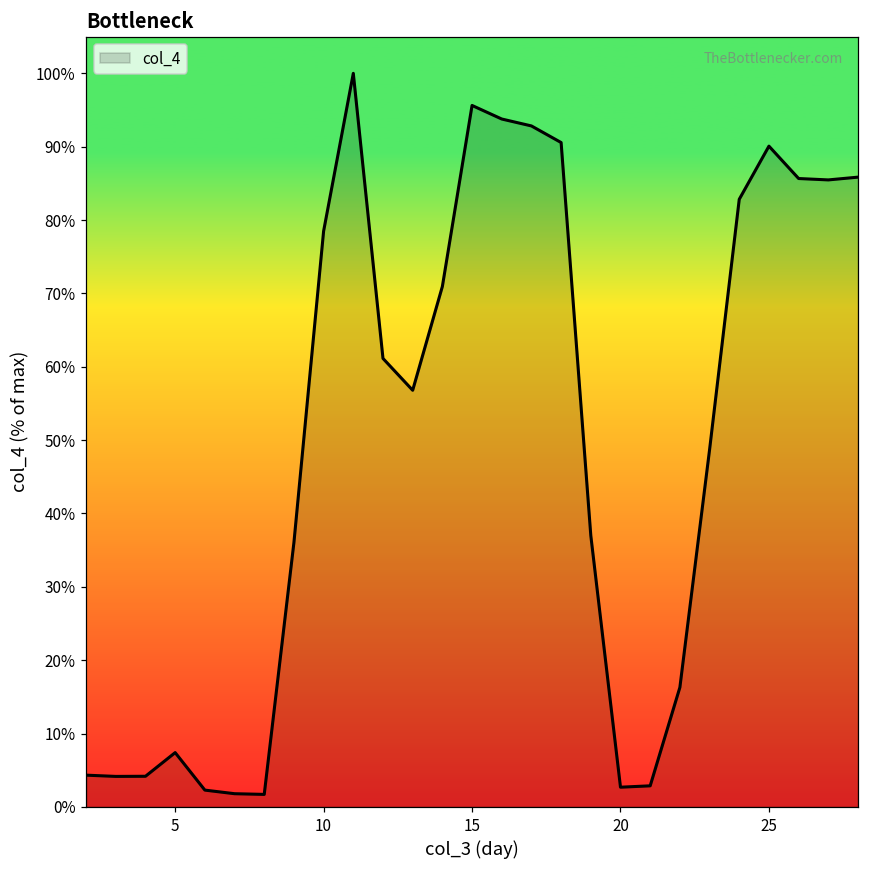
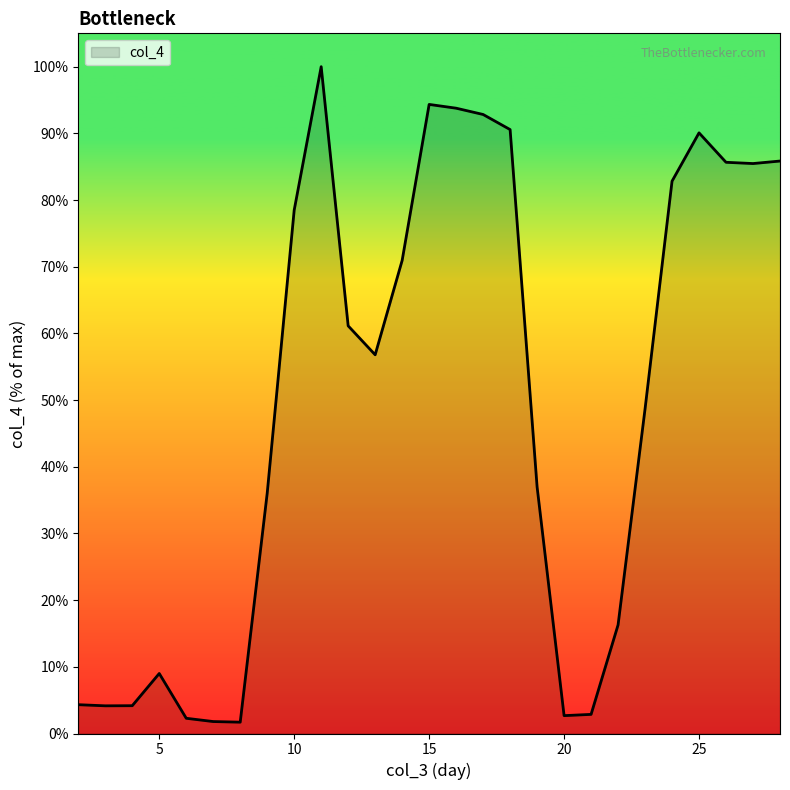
5: 7% -> 9%
15: 96% -> 94%
